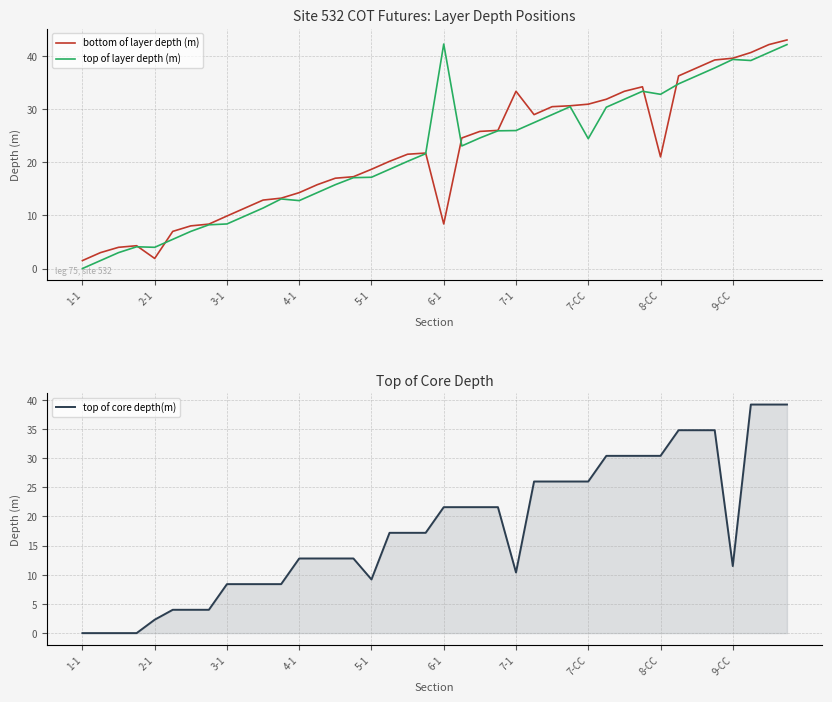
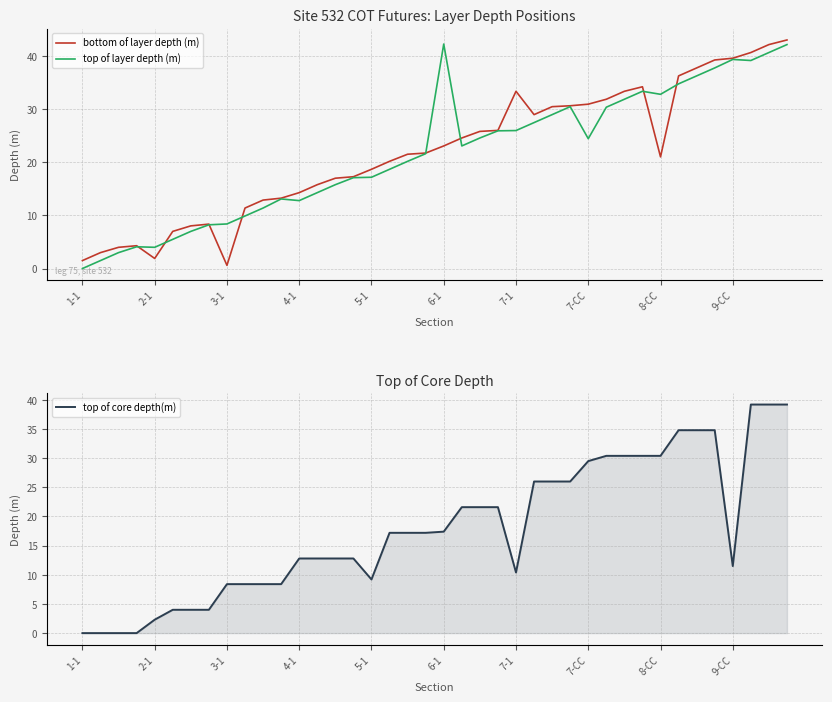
Site 532 COT Futures: Layer Depth Positions, bottom of layer depth (m), 3-1: 10 -> 1
Site 532 COT Futures: Layer Depth Positions, bottom of layer depth (m), 6-1: 8 -> 23
Top of Core Depth, 6-1: 22 -> 17
Top of Core Depth, 7-CC: 26 -> 30
